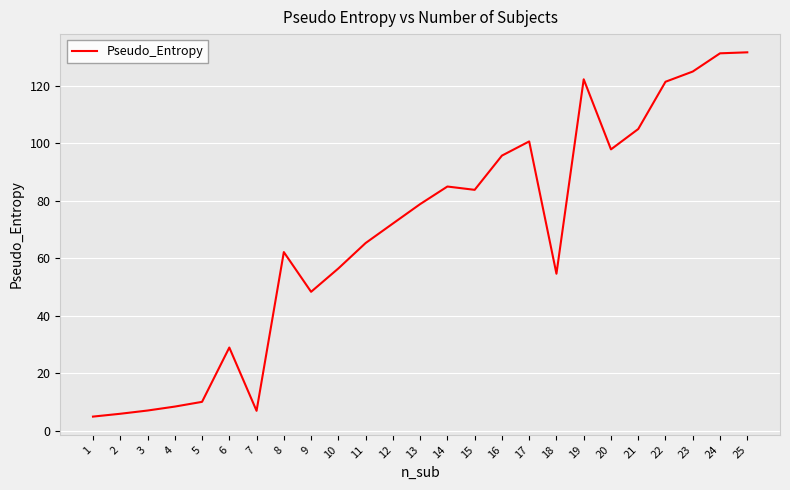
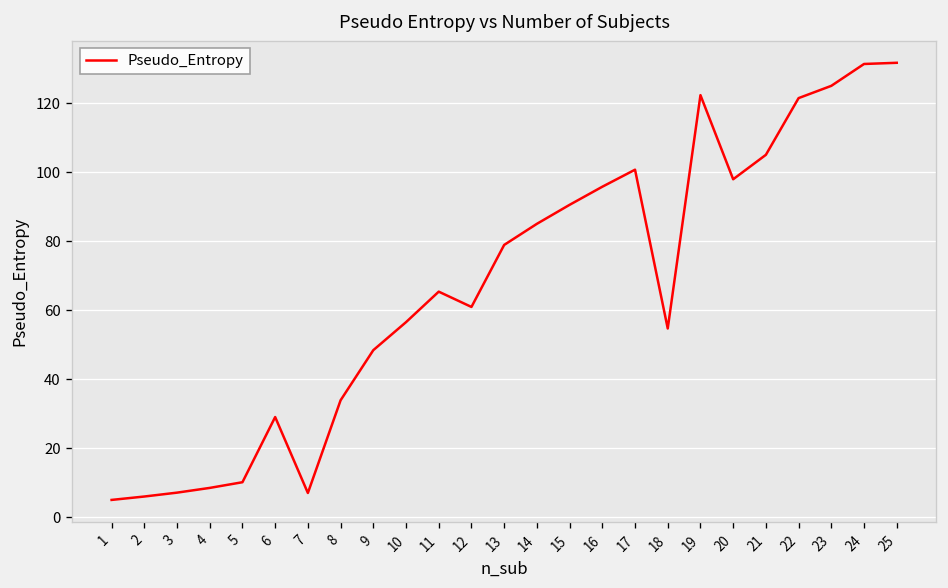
8: 62 -> 34
12: 72 -> 61
15: 84 -> 91
